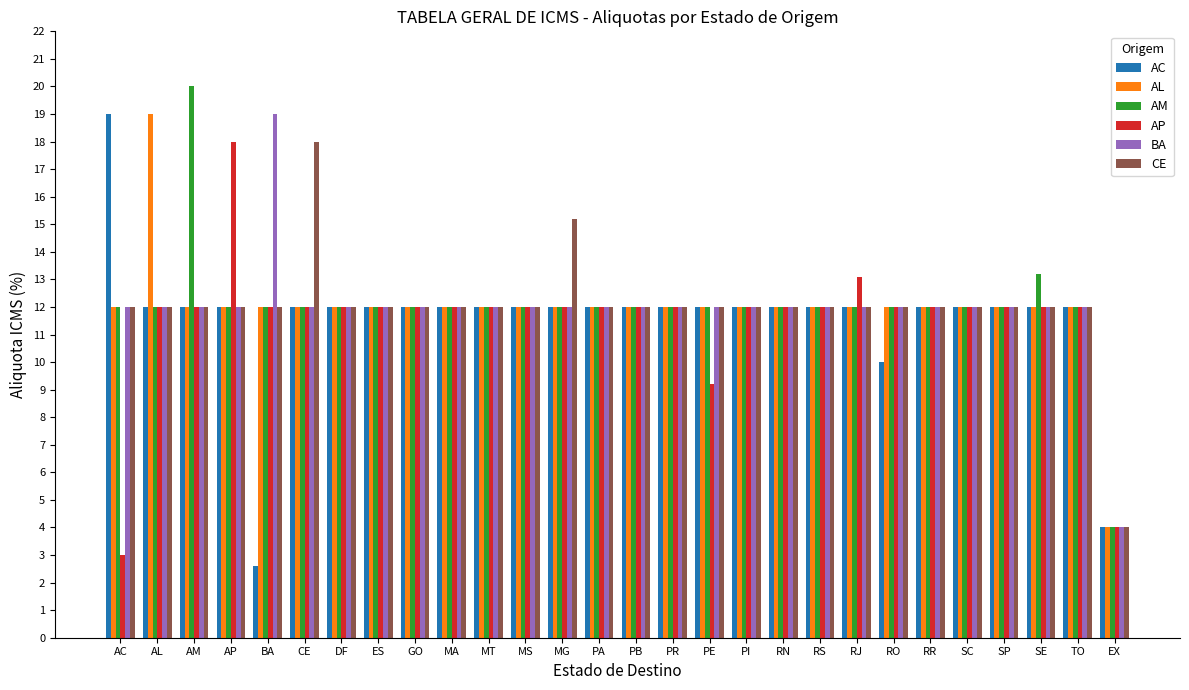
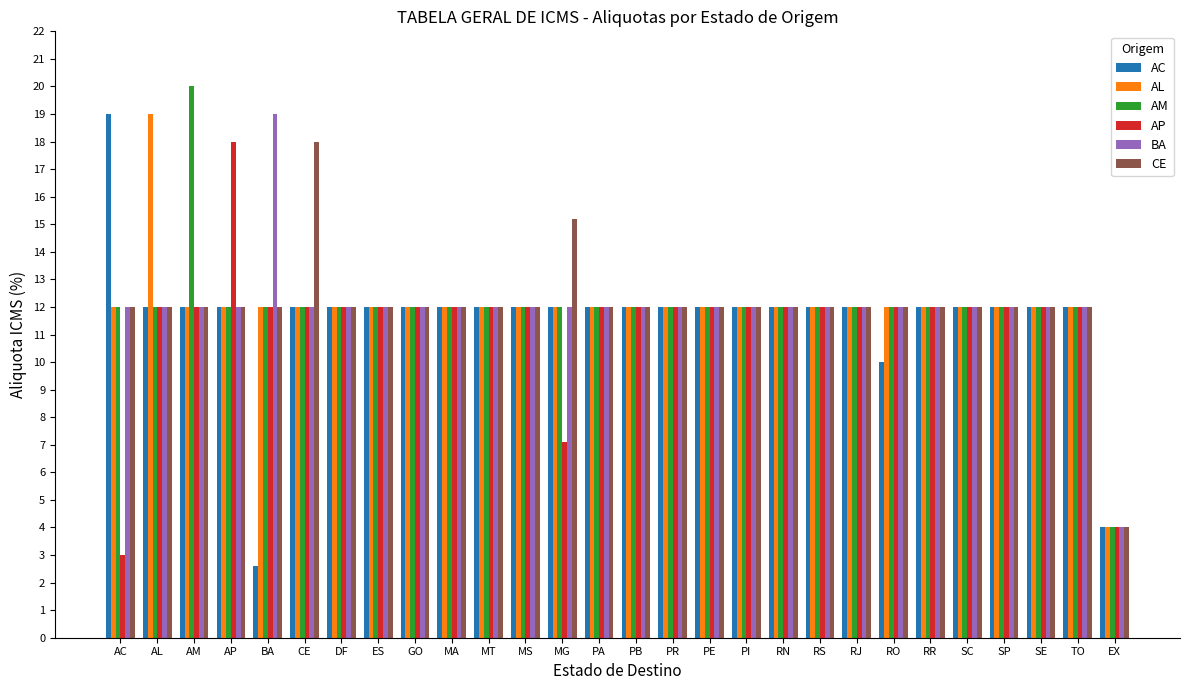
AP, MG: 12.0 -> 7.1
AP, PE: 9.2 -> 12.0
AP, RJ: 13.1 -> 12.0
AM, SE: 13.2 -> 12.0
